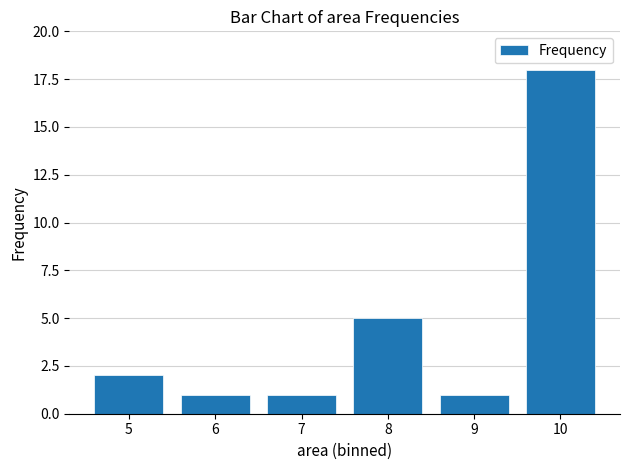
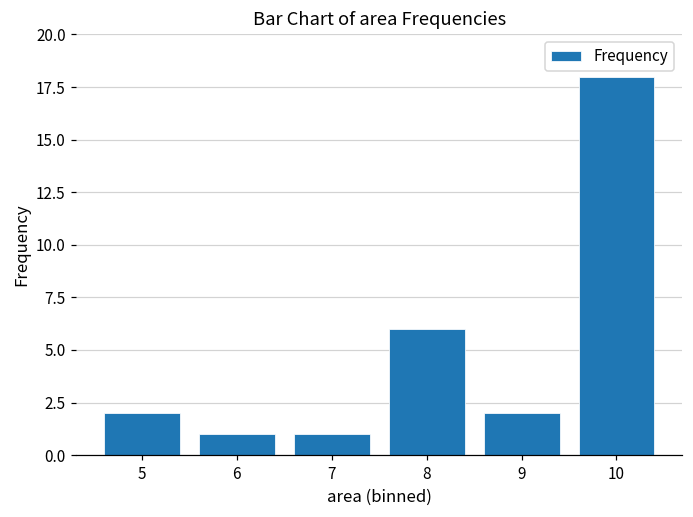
8: 5 -> 6
9: 1 -> 2
